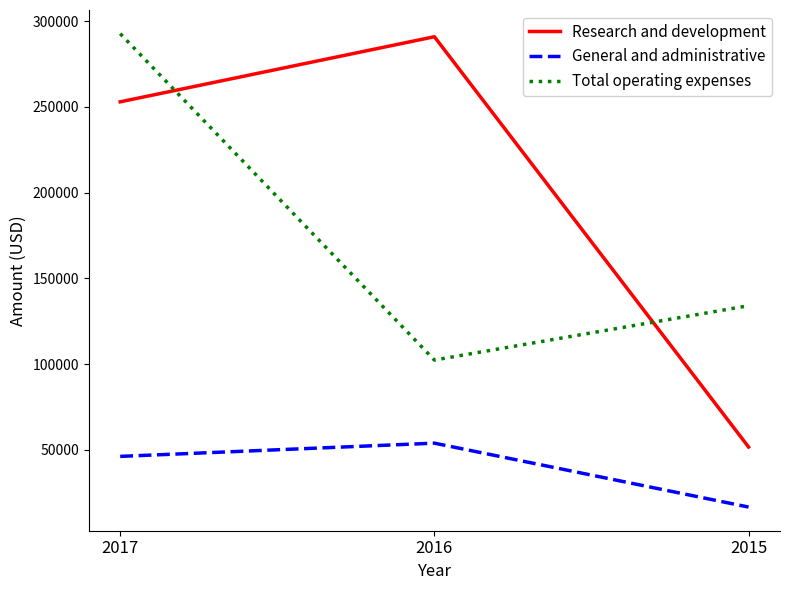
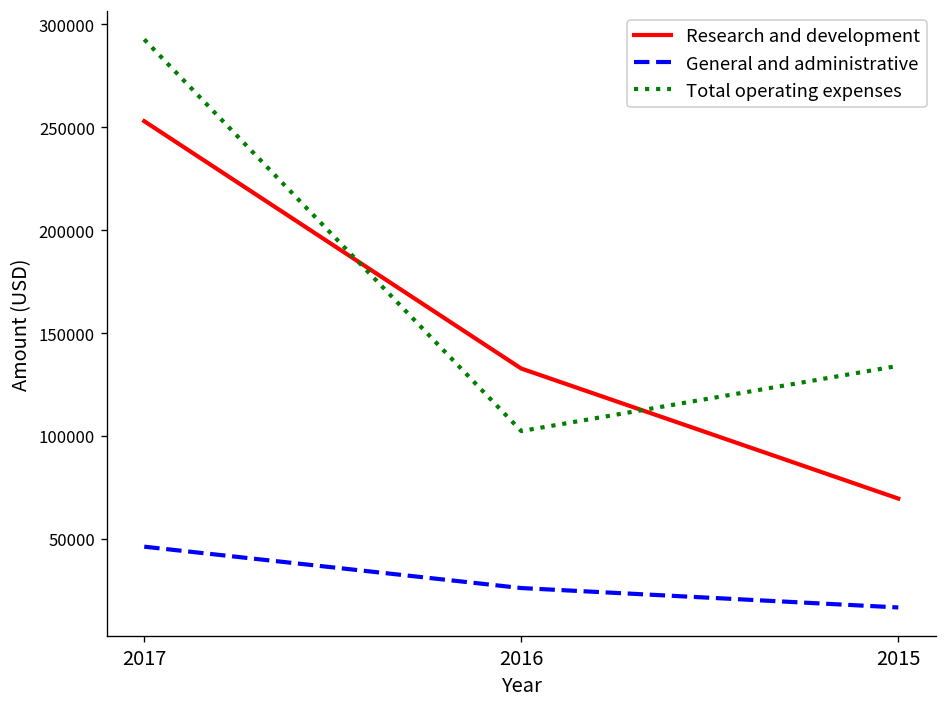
Research and development, 2016: 291000 -> 133000
General and administrative, 2016: 54000 -> 26000
Research and development, 2015: 52000 -> 70000
